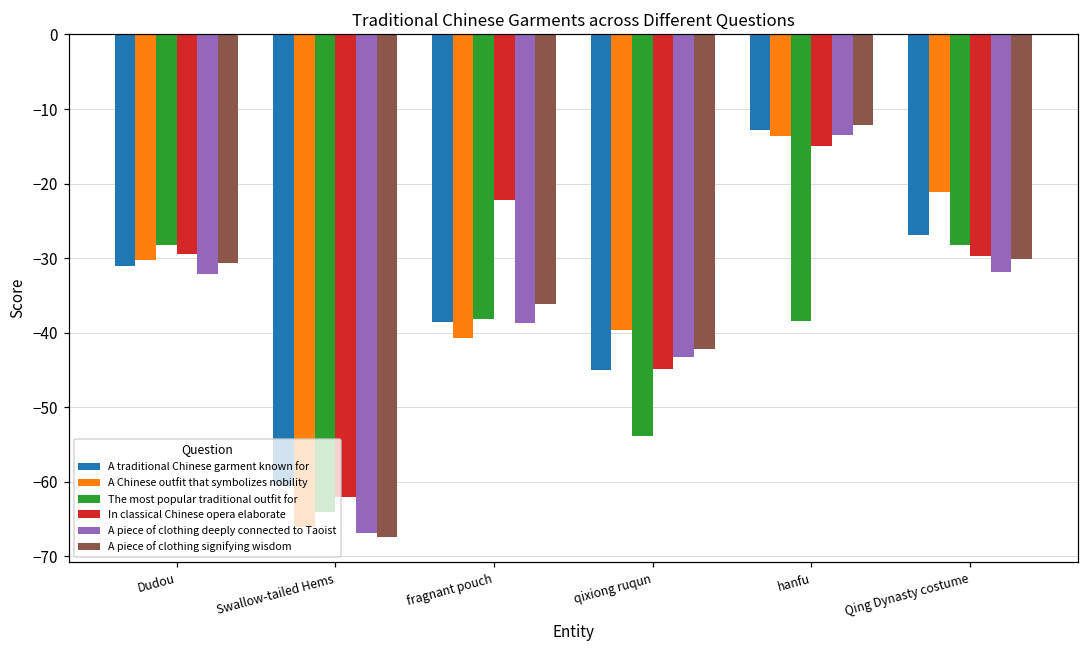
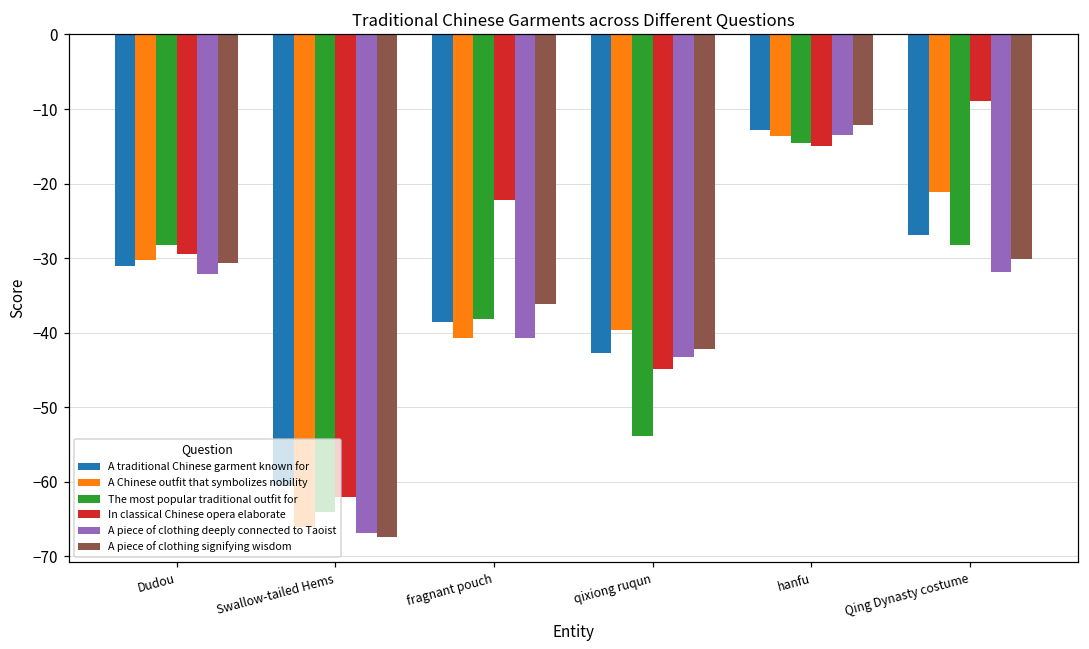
A piece of clothing deeply connected to Taoist, fragnant pouch: -39 -> -41
A traditional Chinese garment known for, qixiong ruqun: -45 -> -43
The most popular traditional outfit for, hanfu: -38 -> -14
In classical Chinese opera elaborate, Qing Dynasty costume: -30 -> -9
